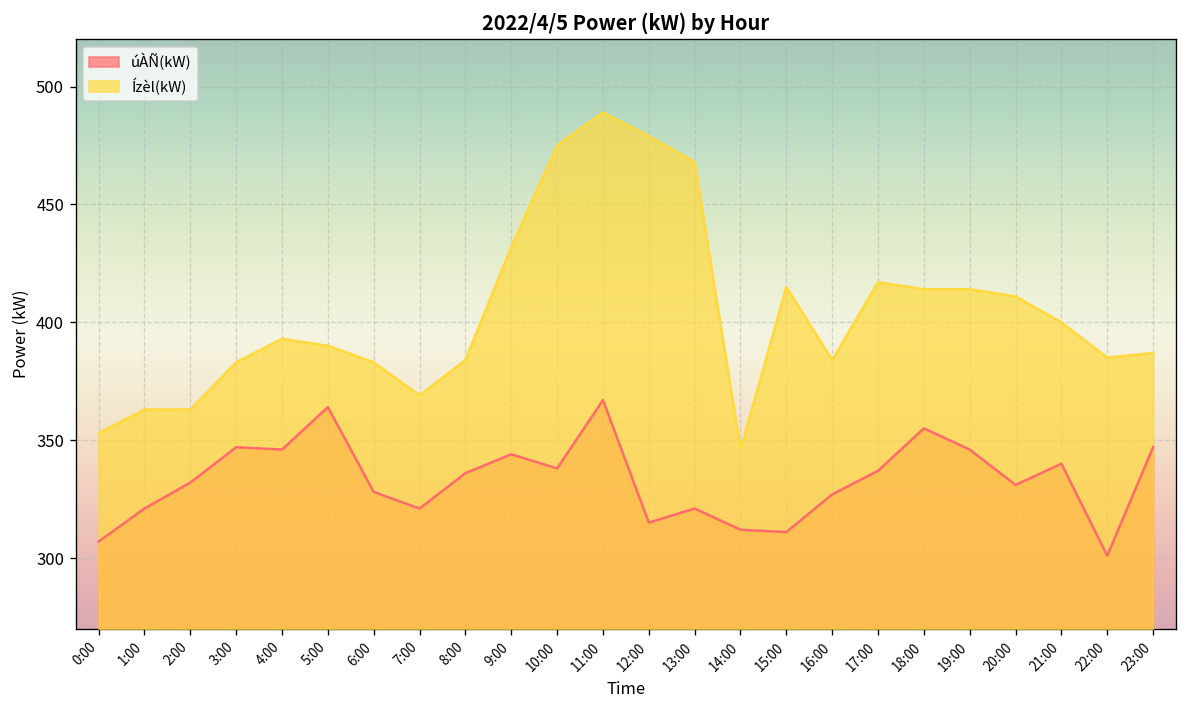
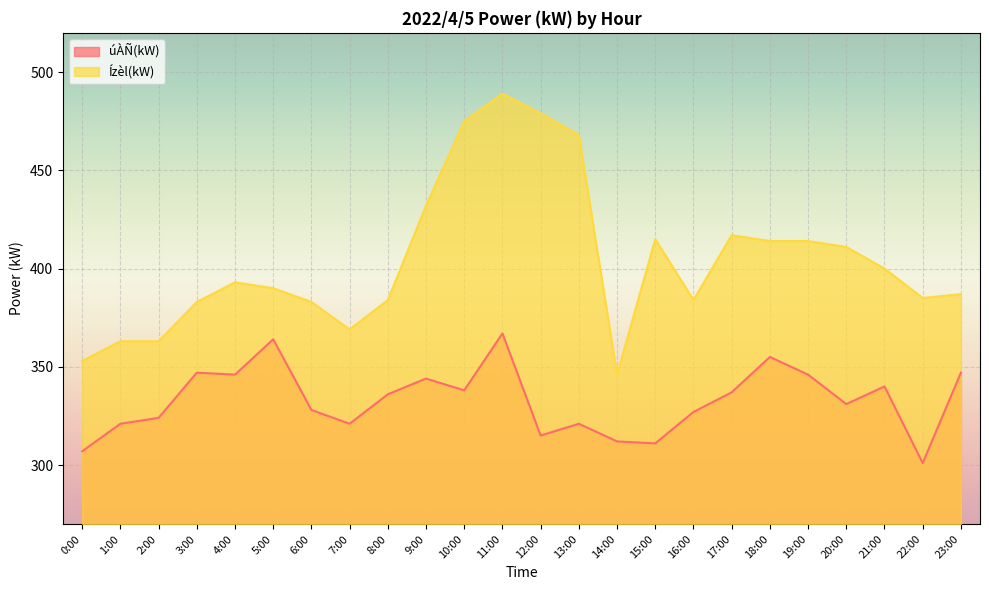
úÀÑ(kW), 2:00: 332 -> 324
